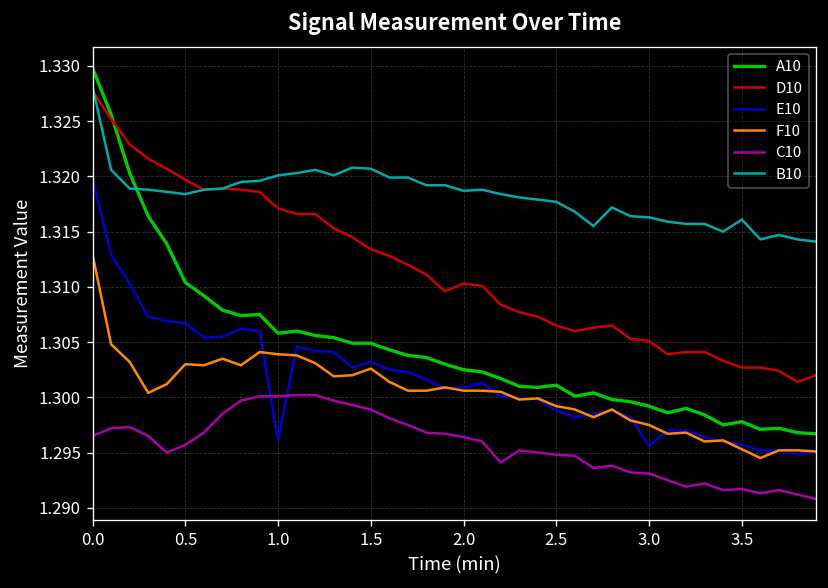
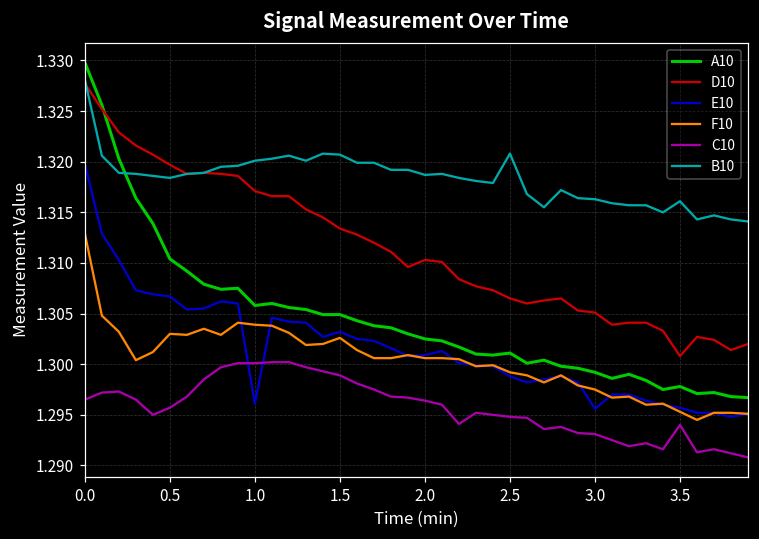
B10, 2.5: 1.318 -> 1.321
D10, 3.5: 1.303 -> 1.301
C10, 3.5: 1.292 -> 1.294
